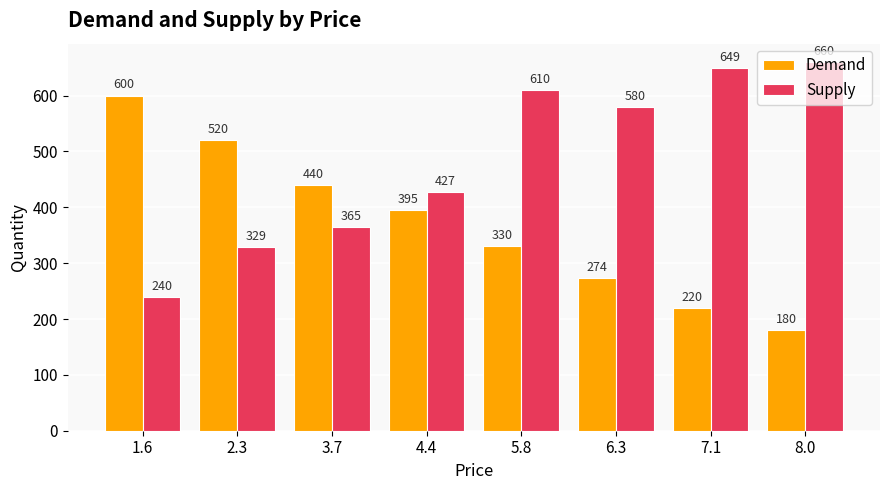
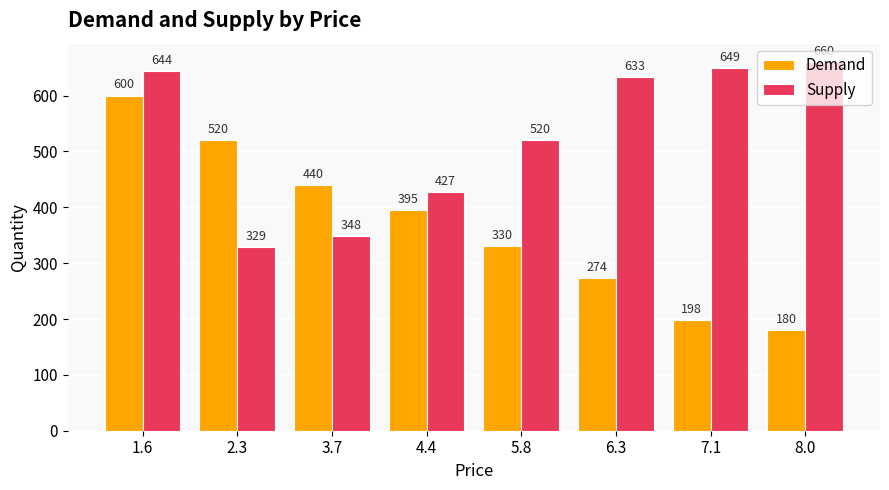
Supply, 1.6: 240 -> 644
Supply, 3.7: 365 -> 348
Supply, 5.8: 610 -> 520
Supply, 6.3: 580 -> 633
Demand, 7.1: 220 -> 198
